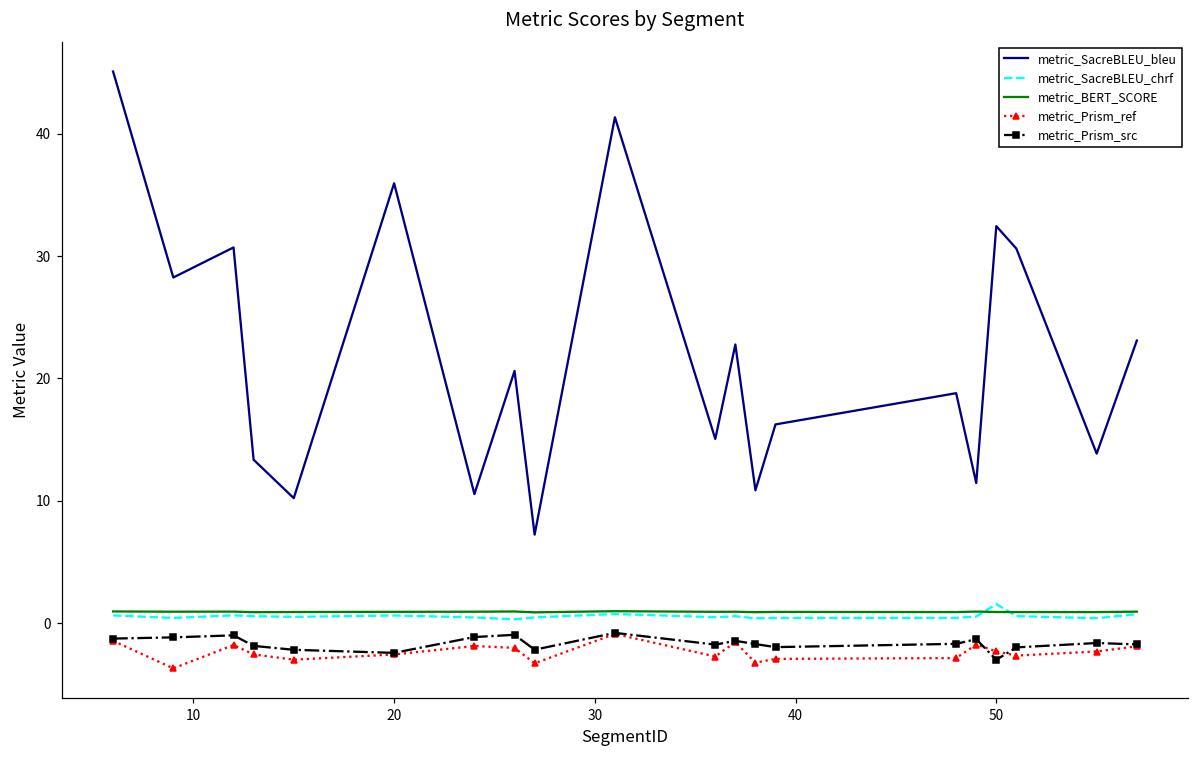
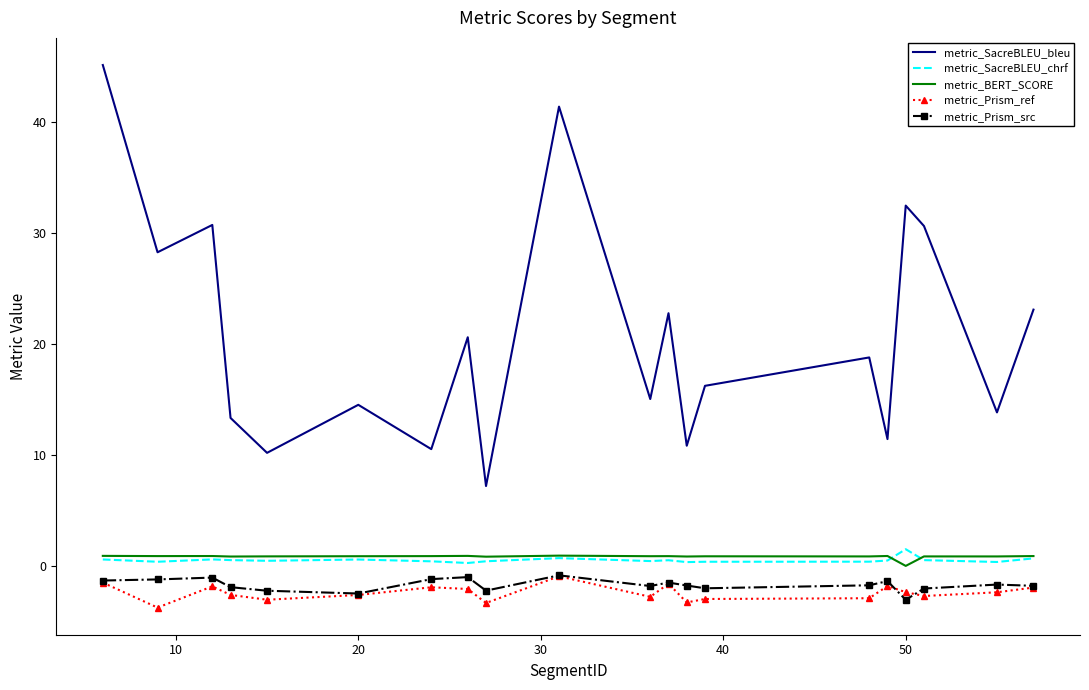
metric_SacreBLEU_bleu, 20: 36.0 -> 14.5
metric_BERT_SCORE, 50: 0.9 -> 0.0
